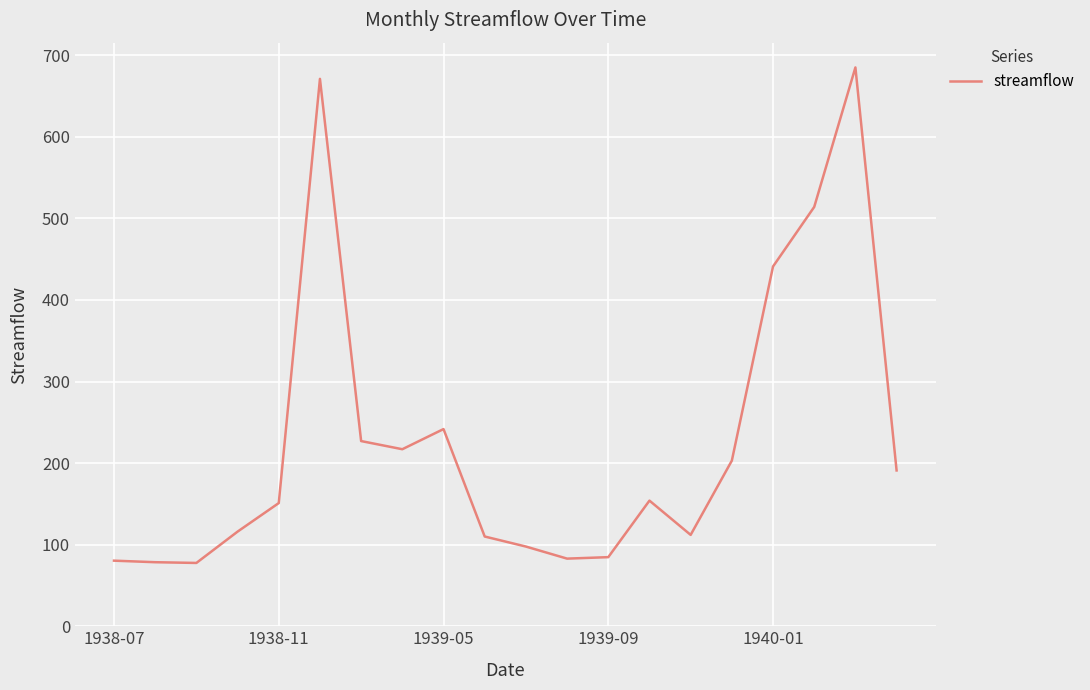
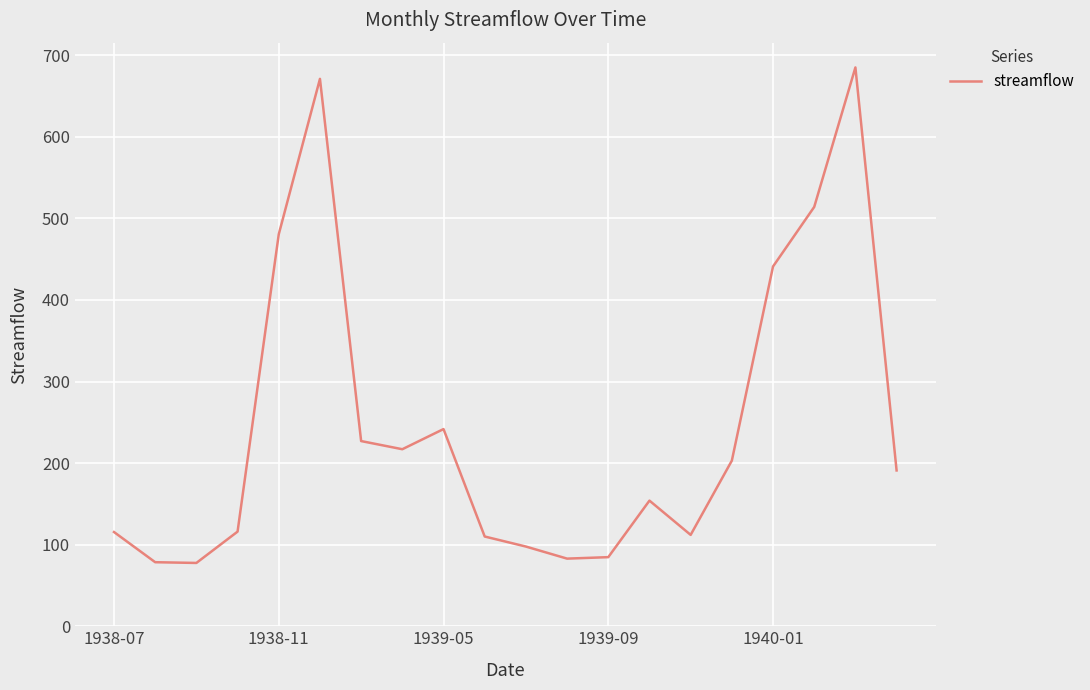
1938-07: 80 -> 120
1938-11: 150 -> 480
